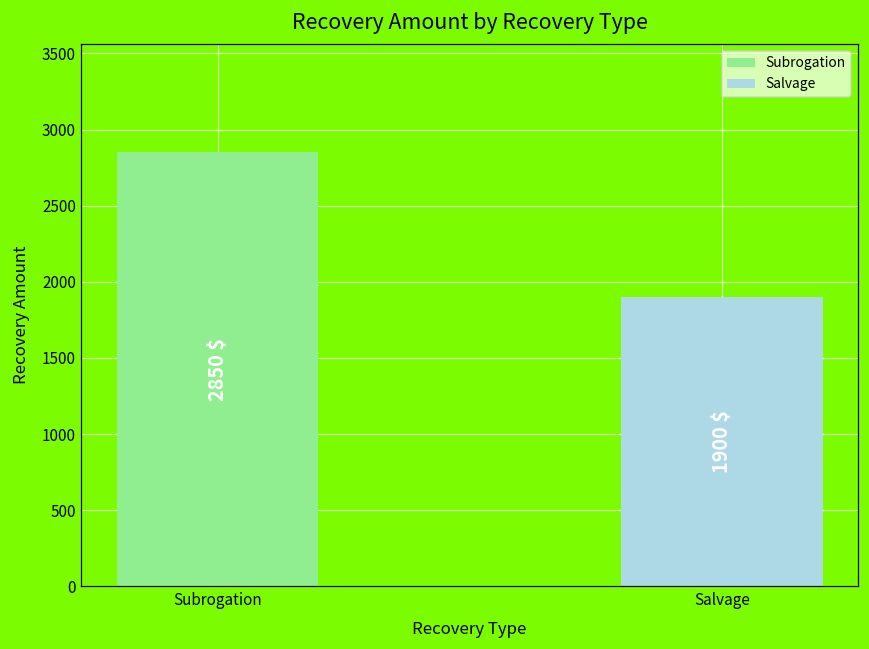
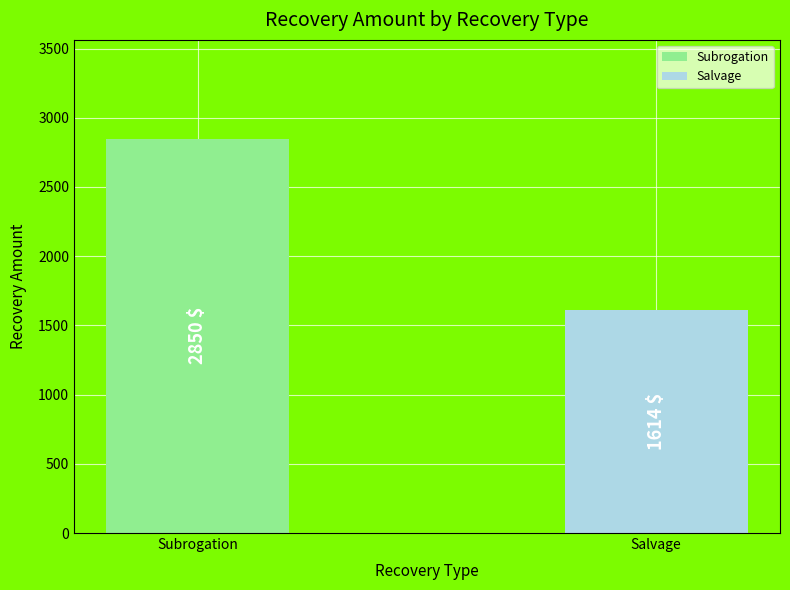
Salvage: 1900 -> 1614
